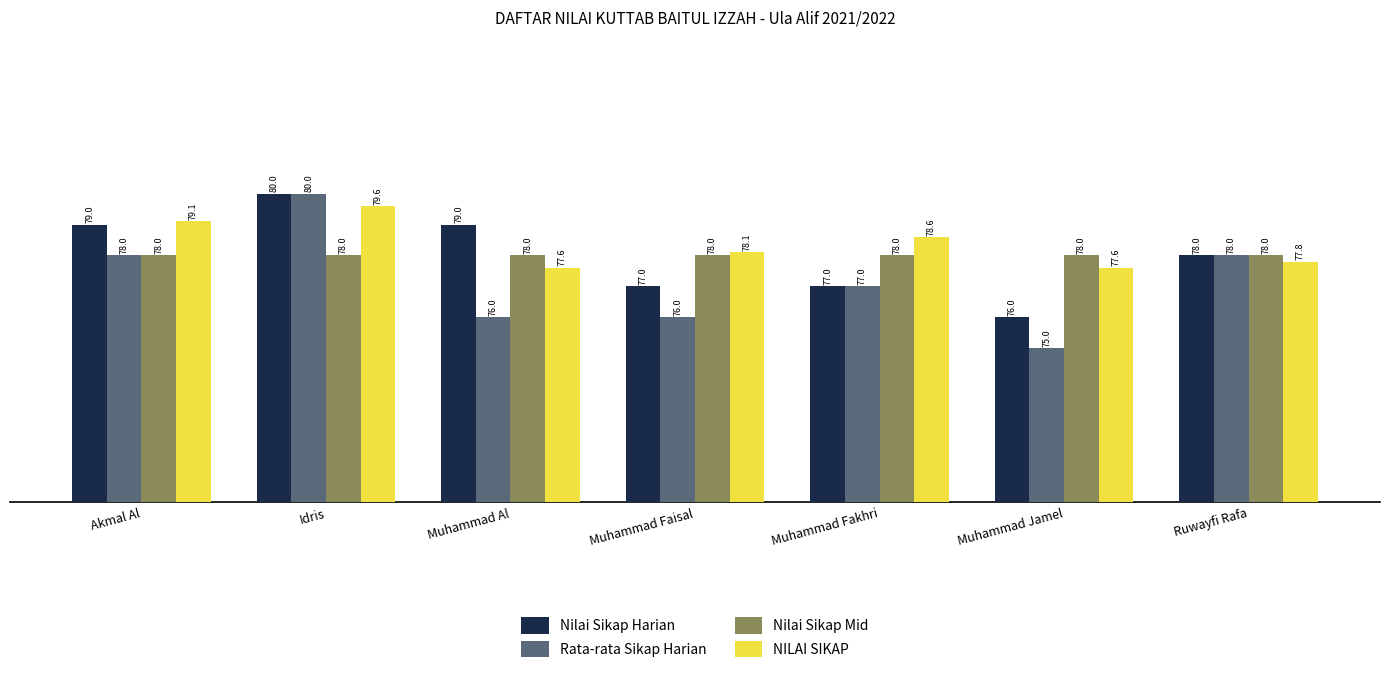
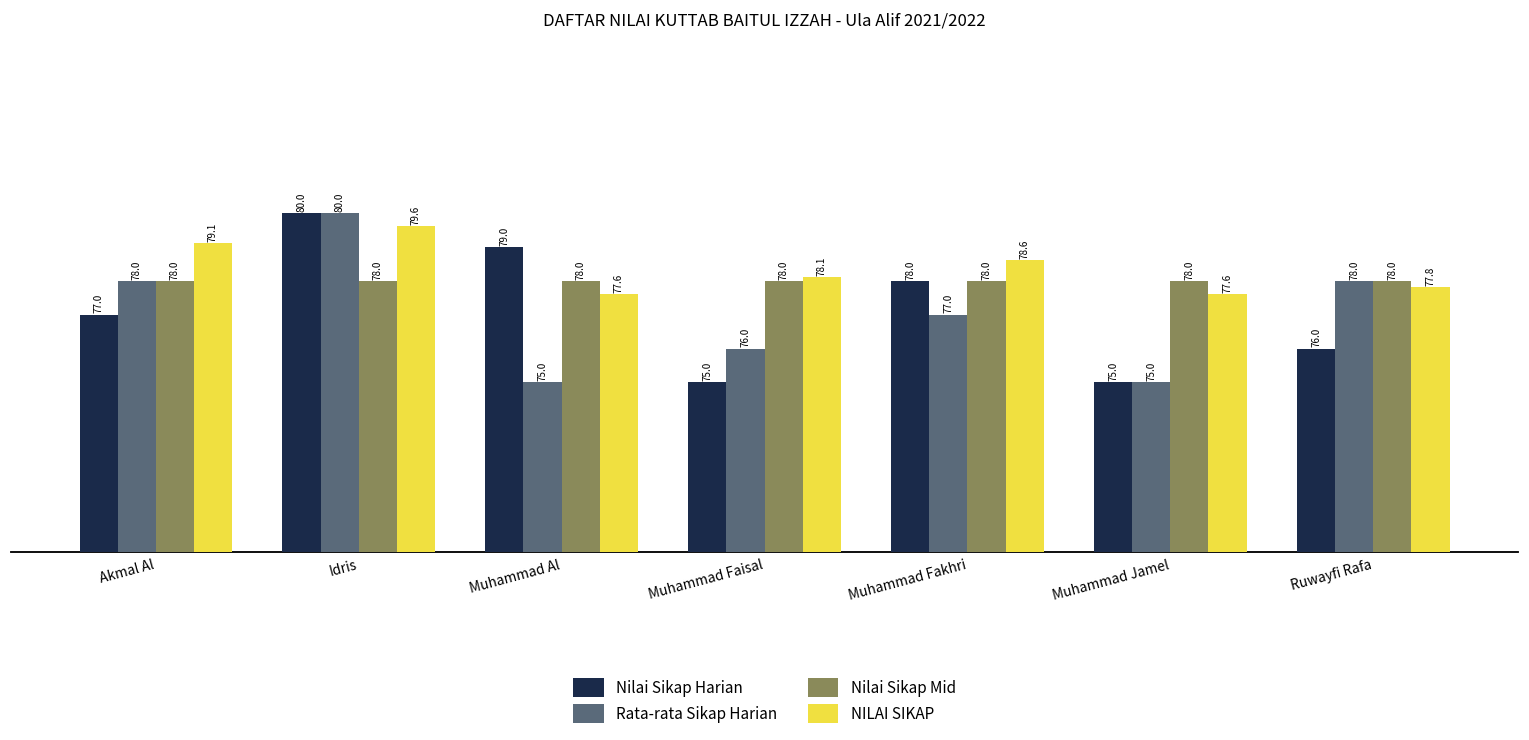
Nilai Sikap Harian, Akmal Al: 79.0 -> 77.0
Rata-rata Sikap Harian, Muhammad Al: 76.0 -> 75.0
Nilai Sikap Harian, Muhammad Faisal: 77.0 -> 75.0
Nilai Sikap Harian, Muhammad Fakhri: 77.0 -> 78.0
Nilai Sikap Harian, Muhammad Jamel: 76.0 -> 75.0
Nilai Sikap Harian, Ruwayfi Rafa: 78.0 -> 76.0
